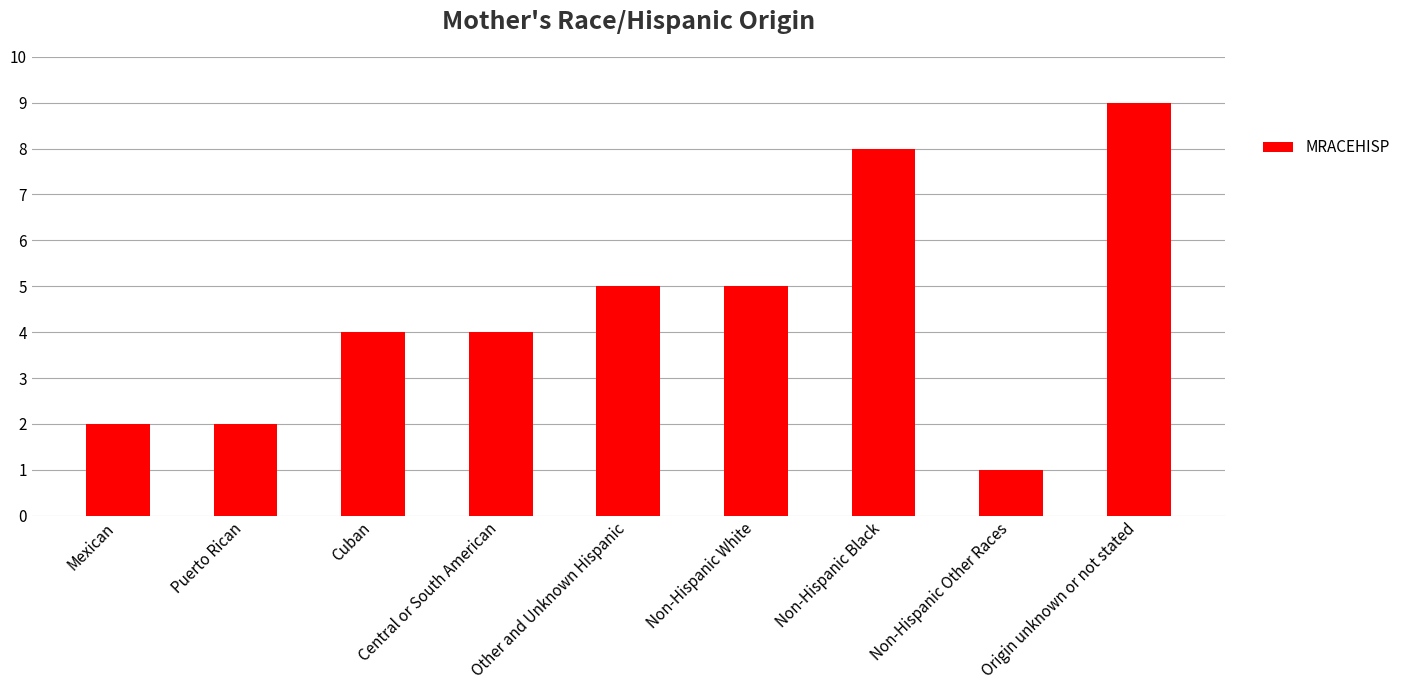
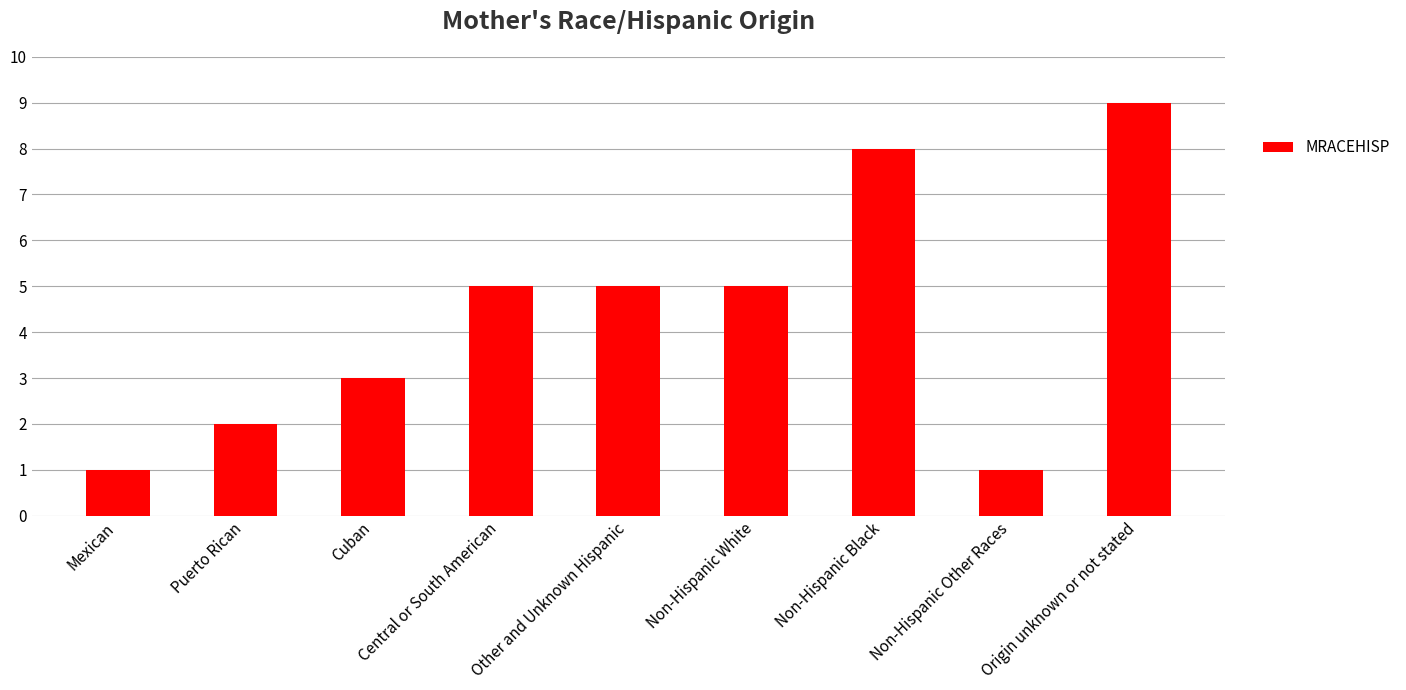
Mexican: 2 -> 1
Cuban: 4 -> 3
Central or South American: 4 -> 5
